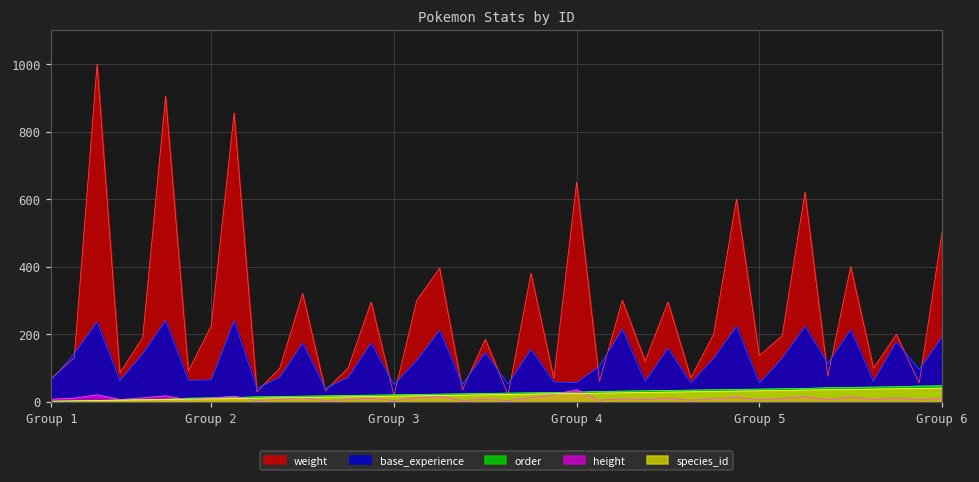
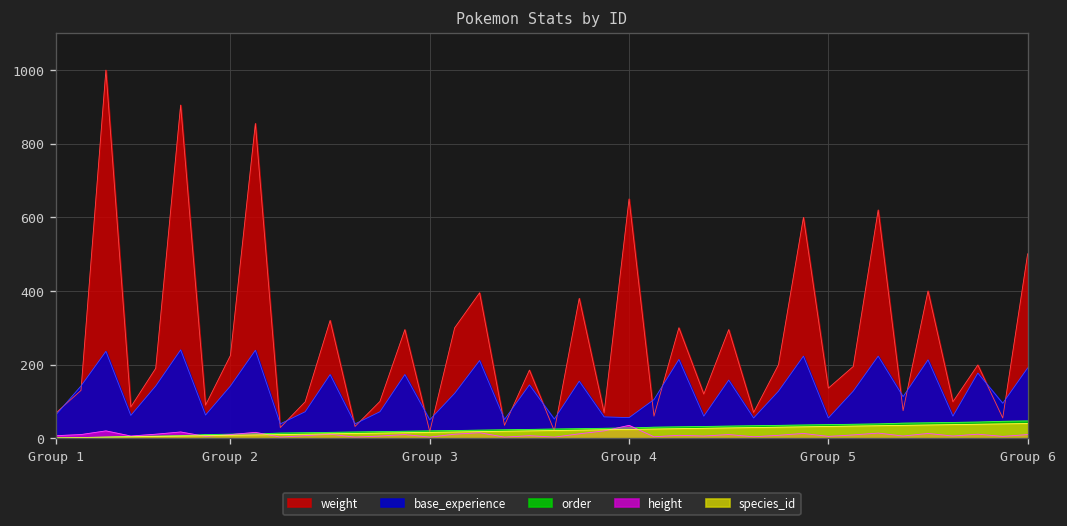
base_experience, Group 2: 60 -> 140
